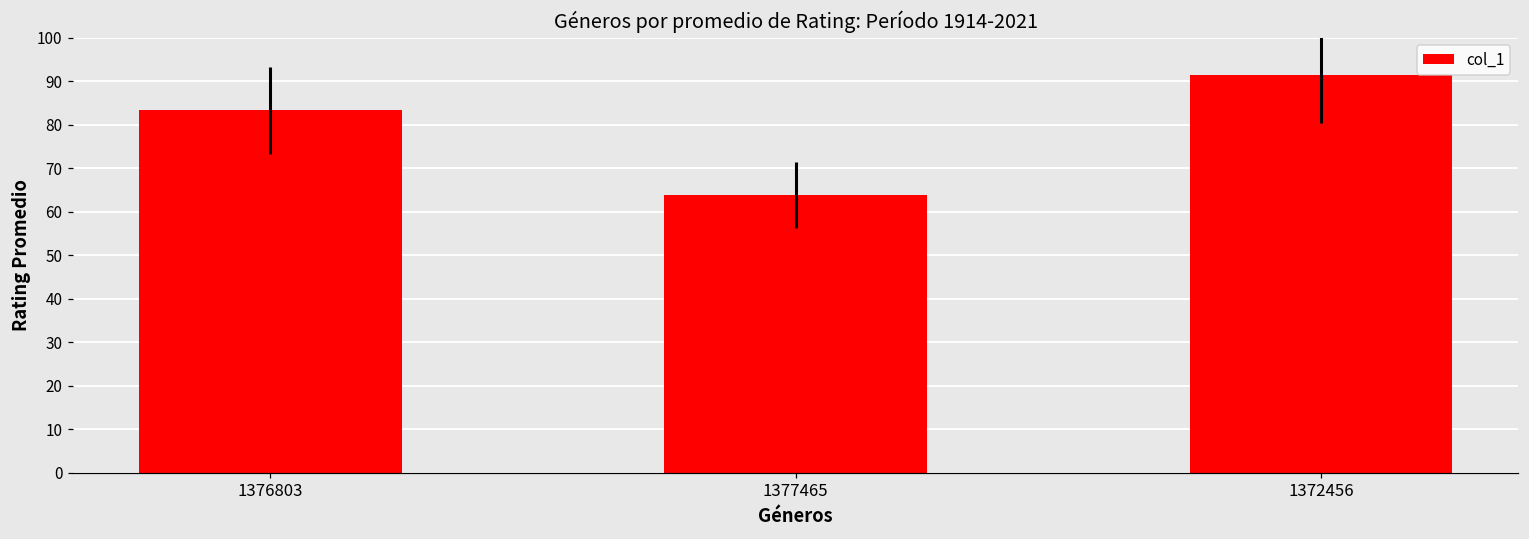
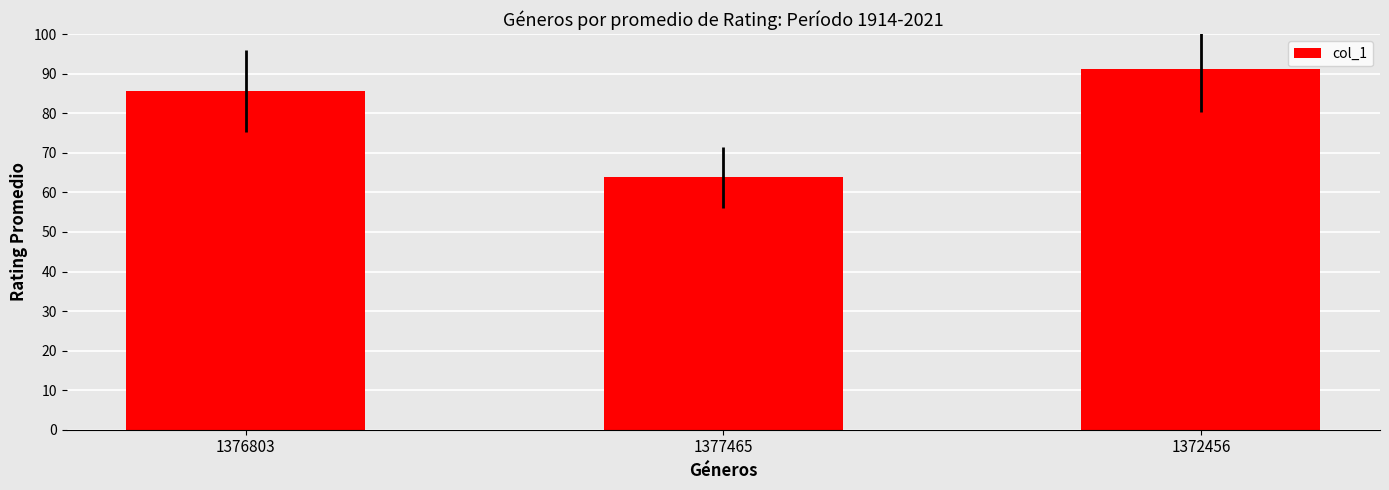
1376803: 83 -> 86
